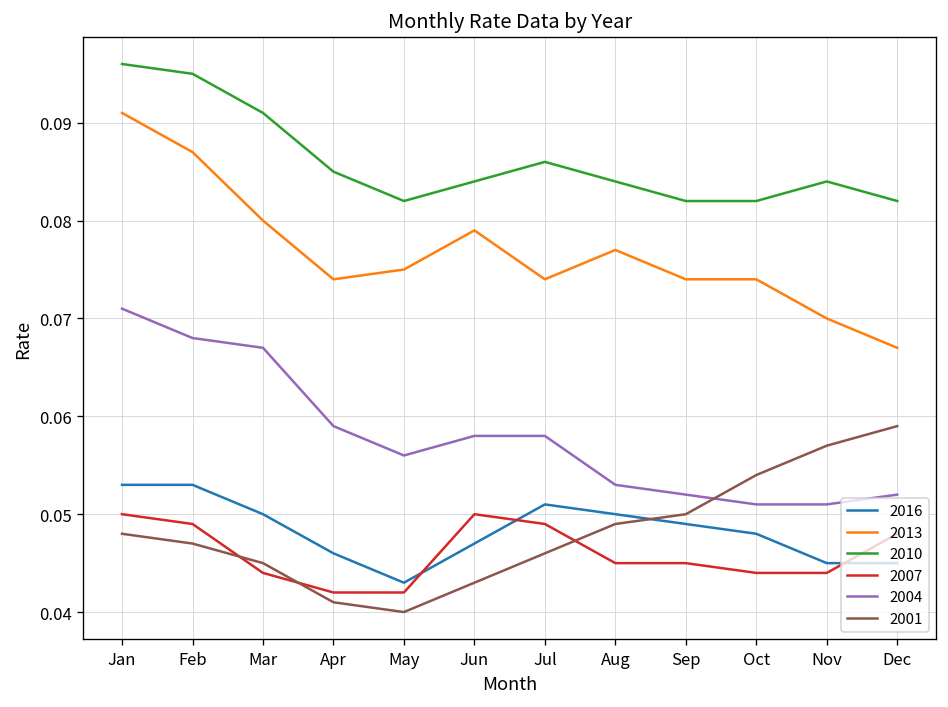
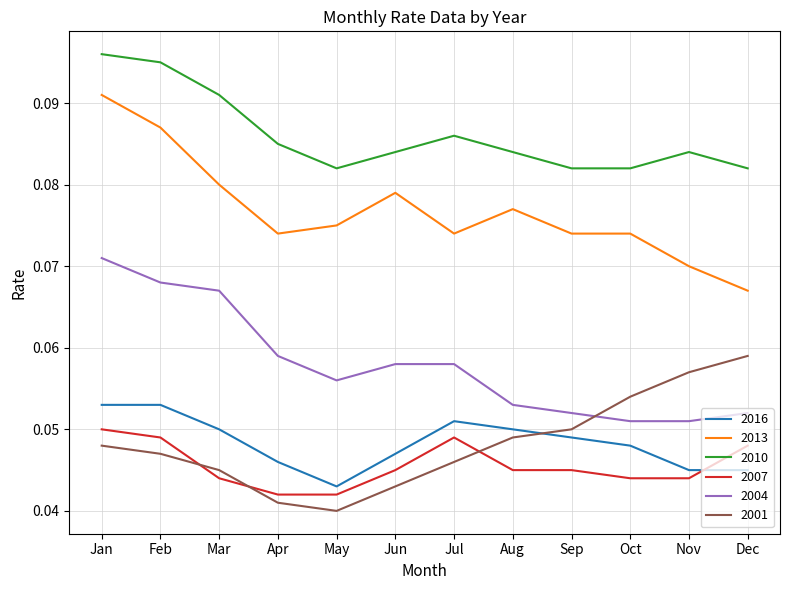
2007, Jun: 0.050 -> 0.045
